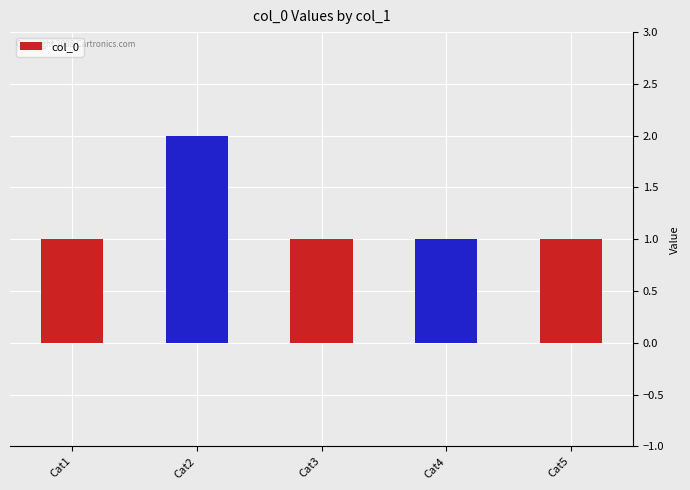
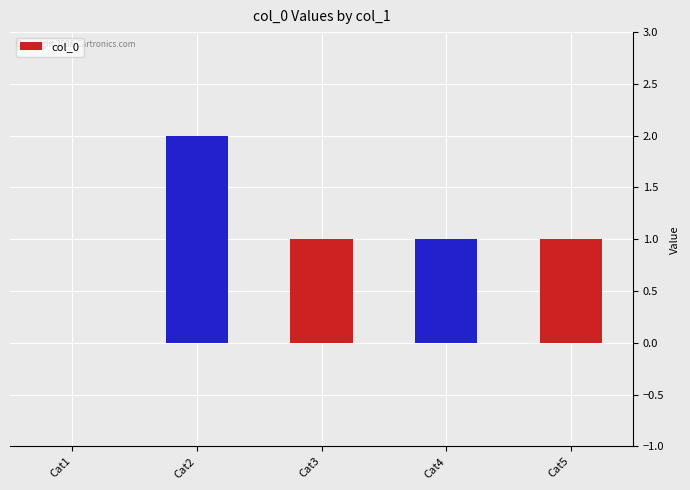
Cat1: 1 -> 0
